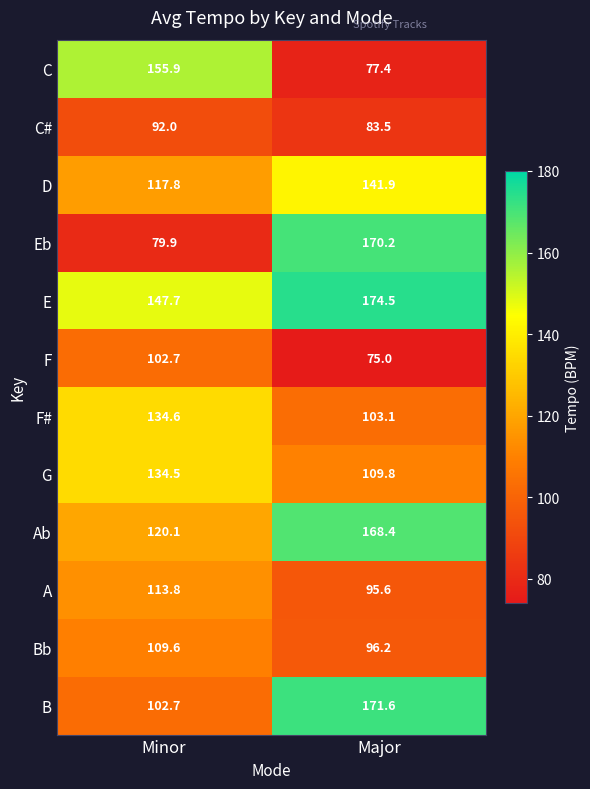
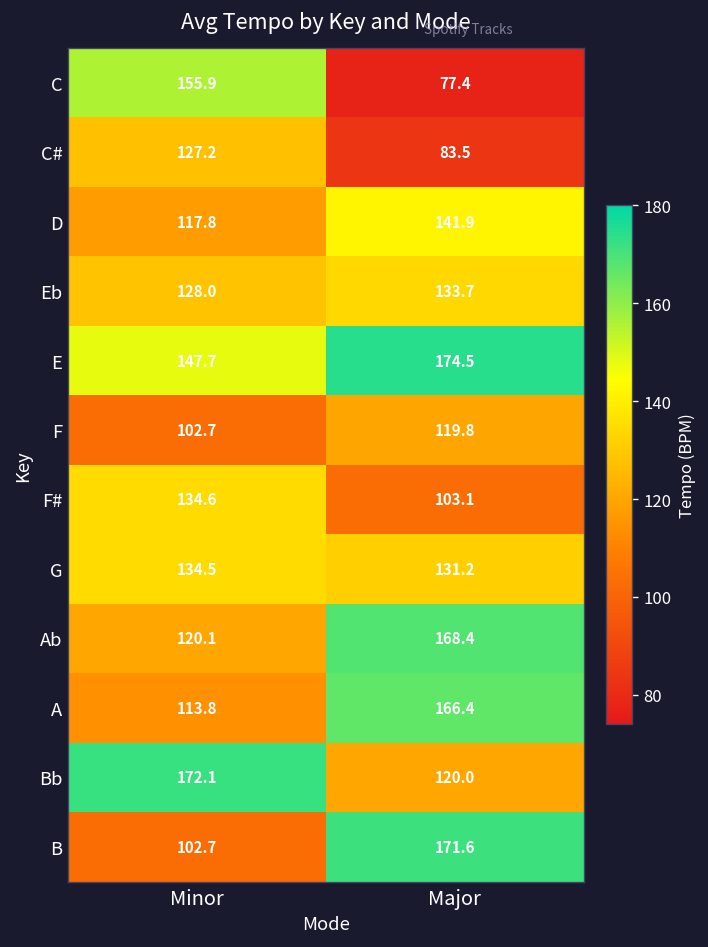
C#, Minor: 92.0 -> 127.2
Eb, Minor: 79.9 -> 128.0
Eb, Major: 170.2 -> 133.7
F, Major: 75.0 -> 119.8
G, Major: 109.8 -> 131.2
A, Major: 95.6 -> 166.4
Bb, Minor: 109.6 -> 172.1
Bb, Major: 96.2 -> 120.0
